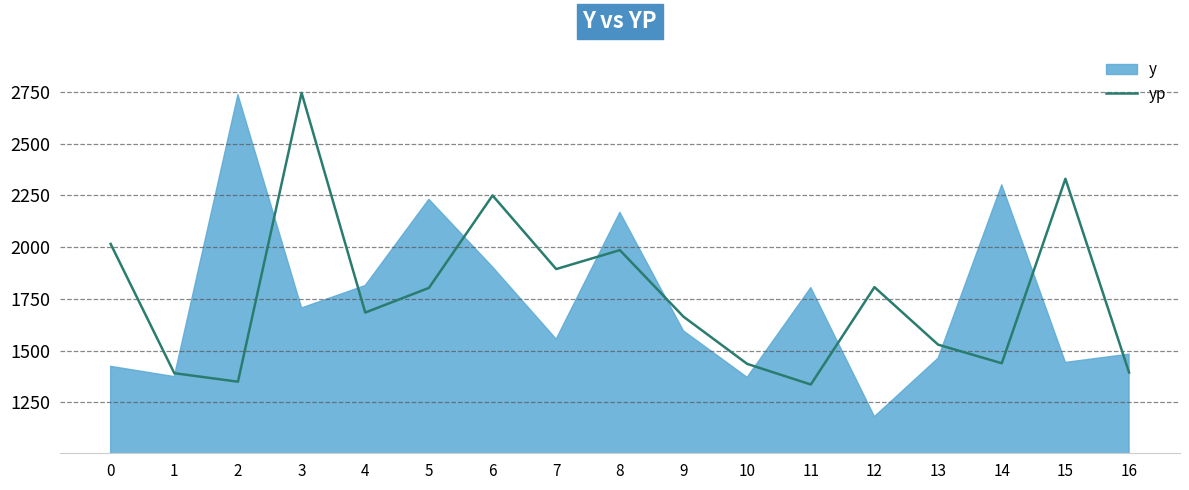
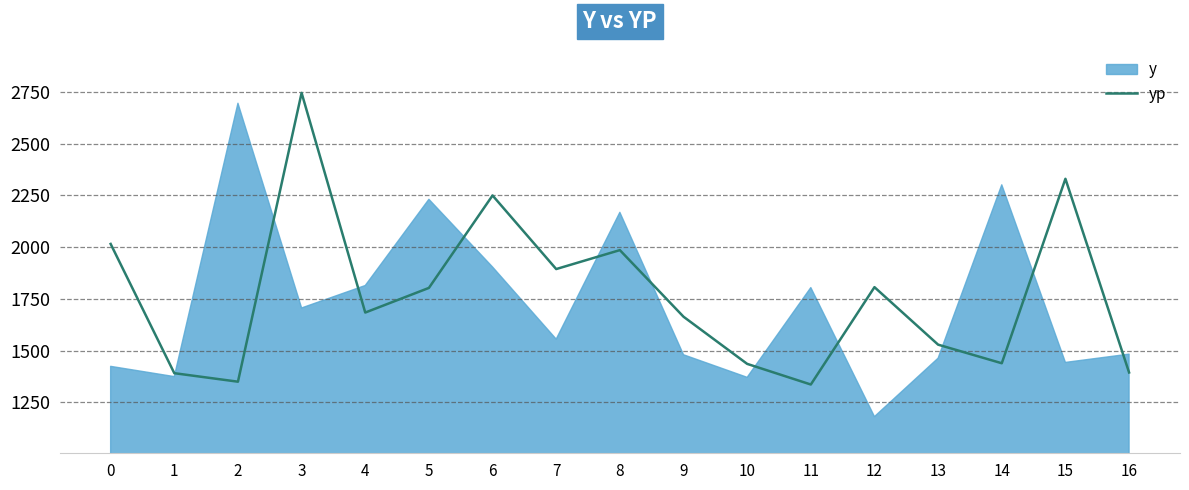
y, 2: 2740 -> 2700
y, 9: 1600 -> 1480
